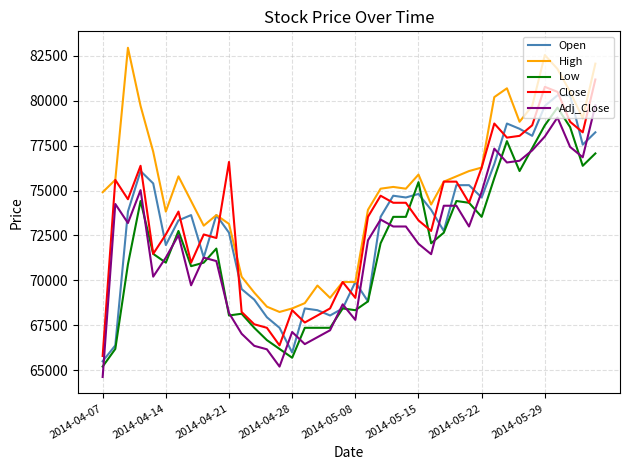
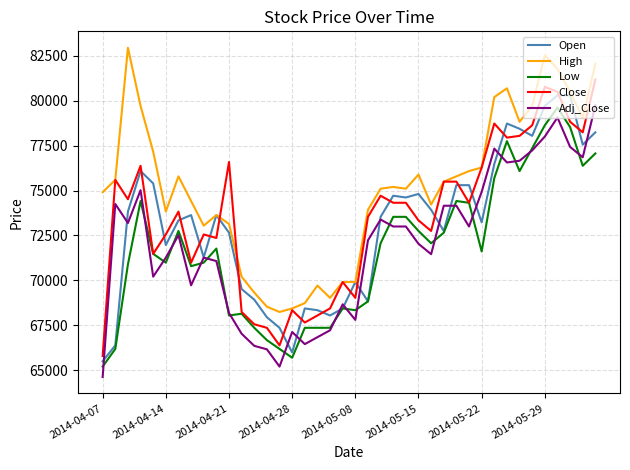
Low, 2014-05-15: 75500 -> 72800
Open, 2014-05-22: 74600 -> 73200
Low, 2014-05-22: 73500 -> 71600
